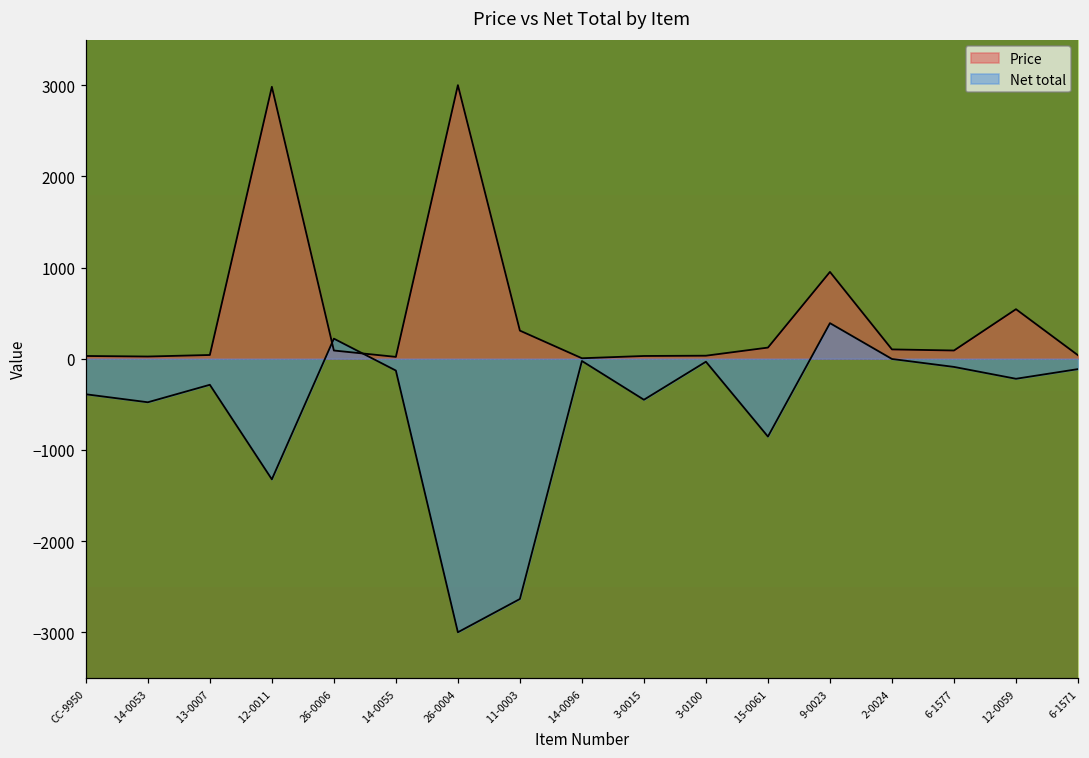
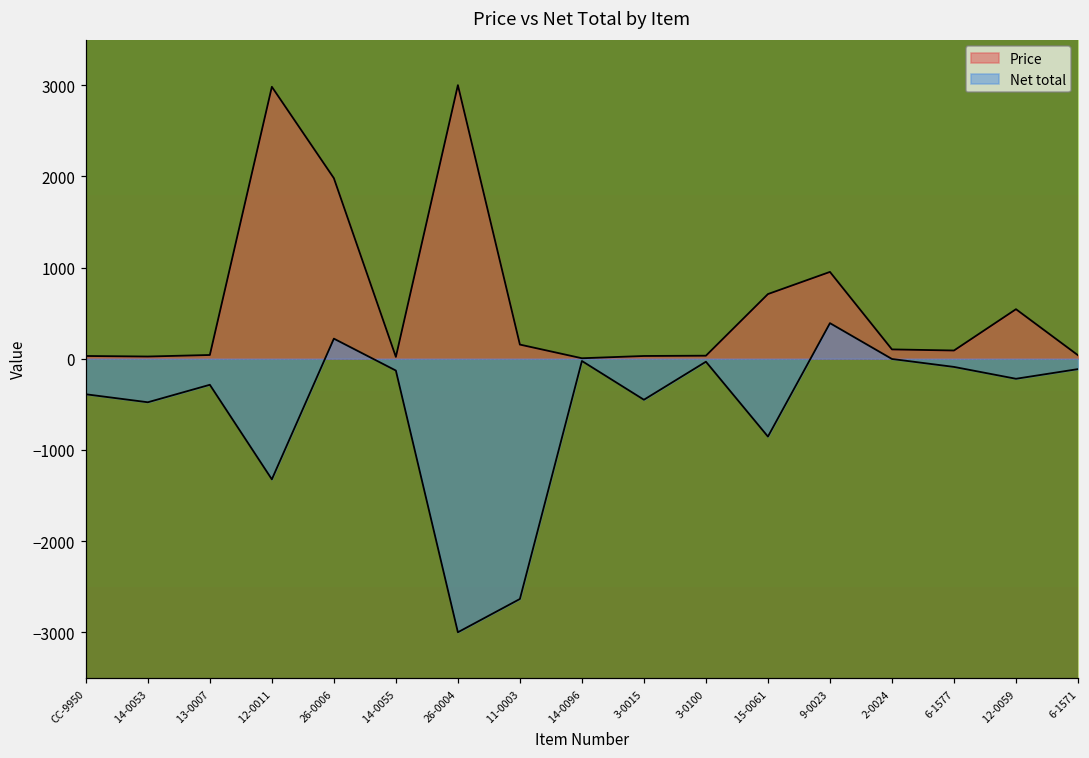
Price, 26-0006: 100 -> 2000
Price, 11-0003: 300 -> 200
Price, 15-0061: 100 -> 700
